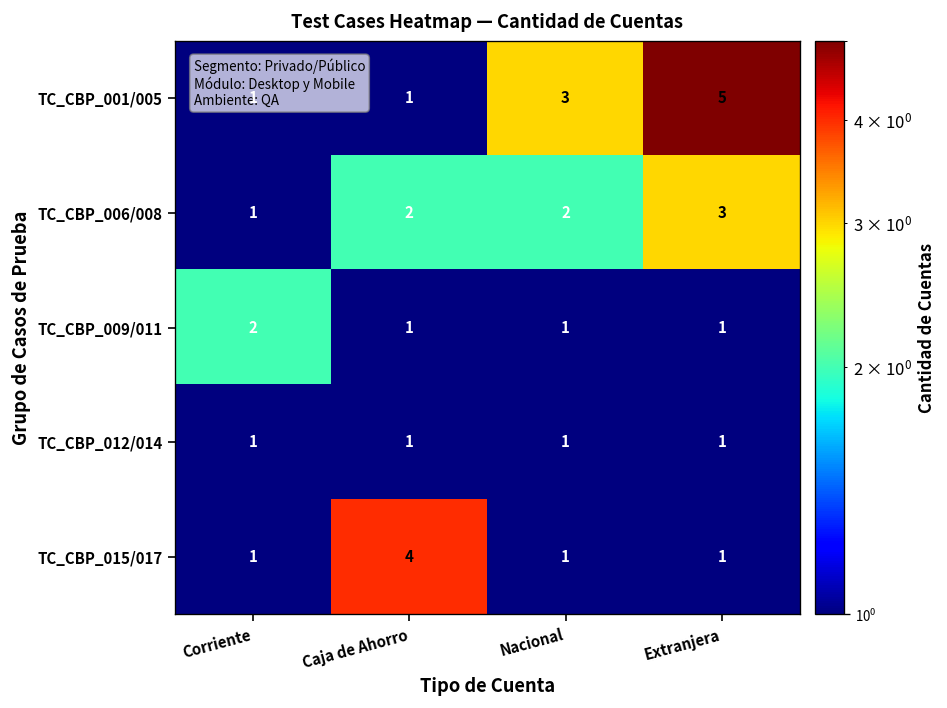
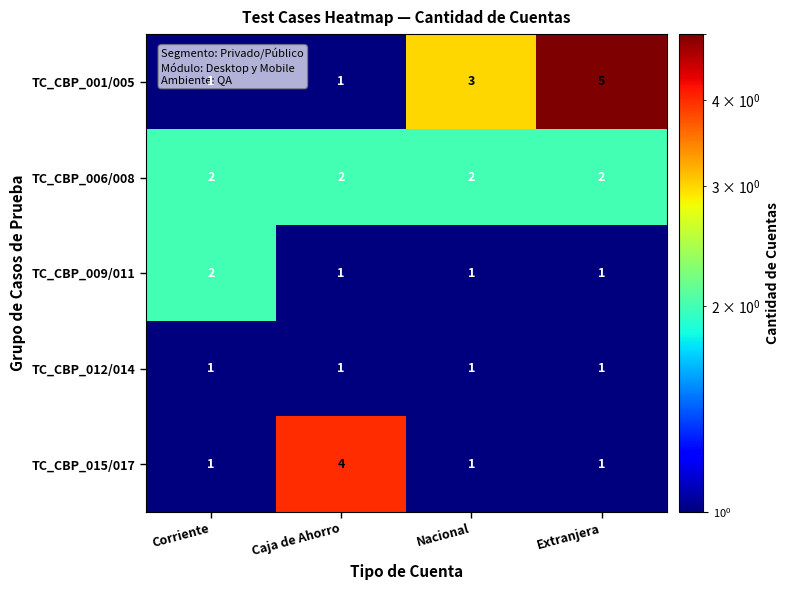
TC_CBP_006/008, Corriente: 1 -> 2
TC_CBP_006/008, Extranjera: 3 -> 2
